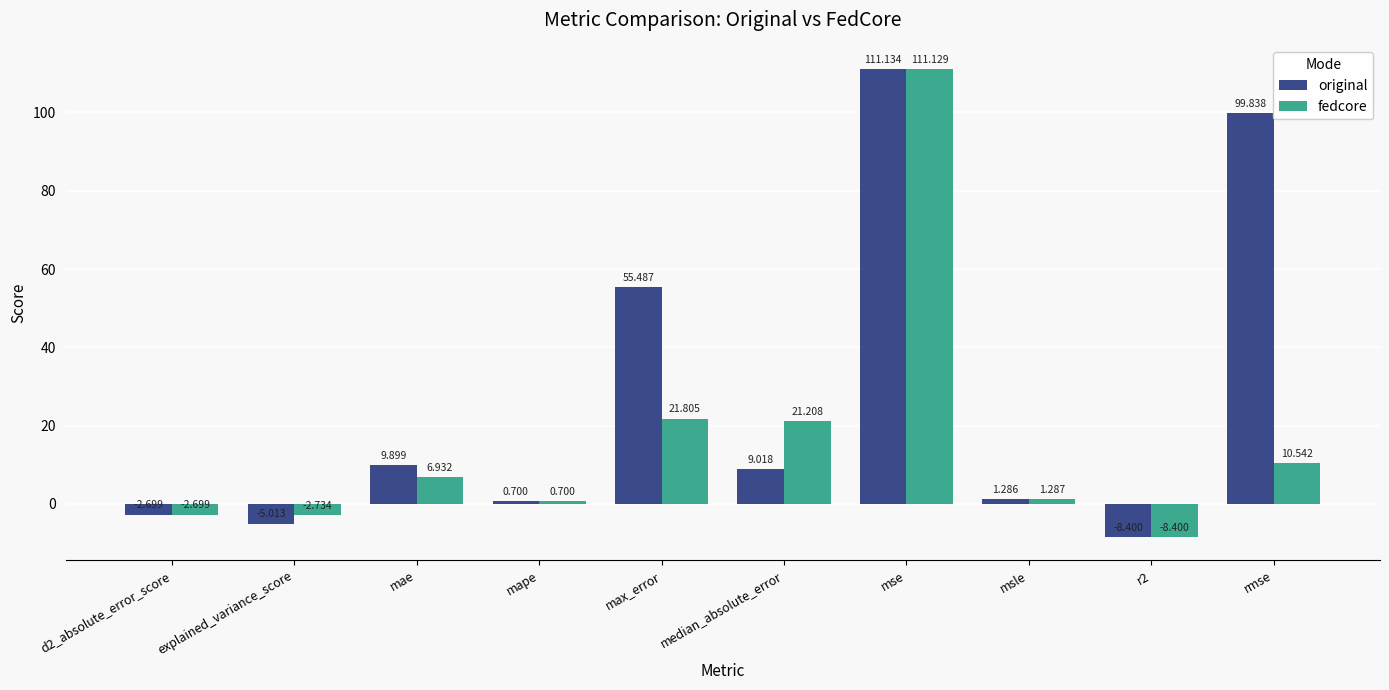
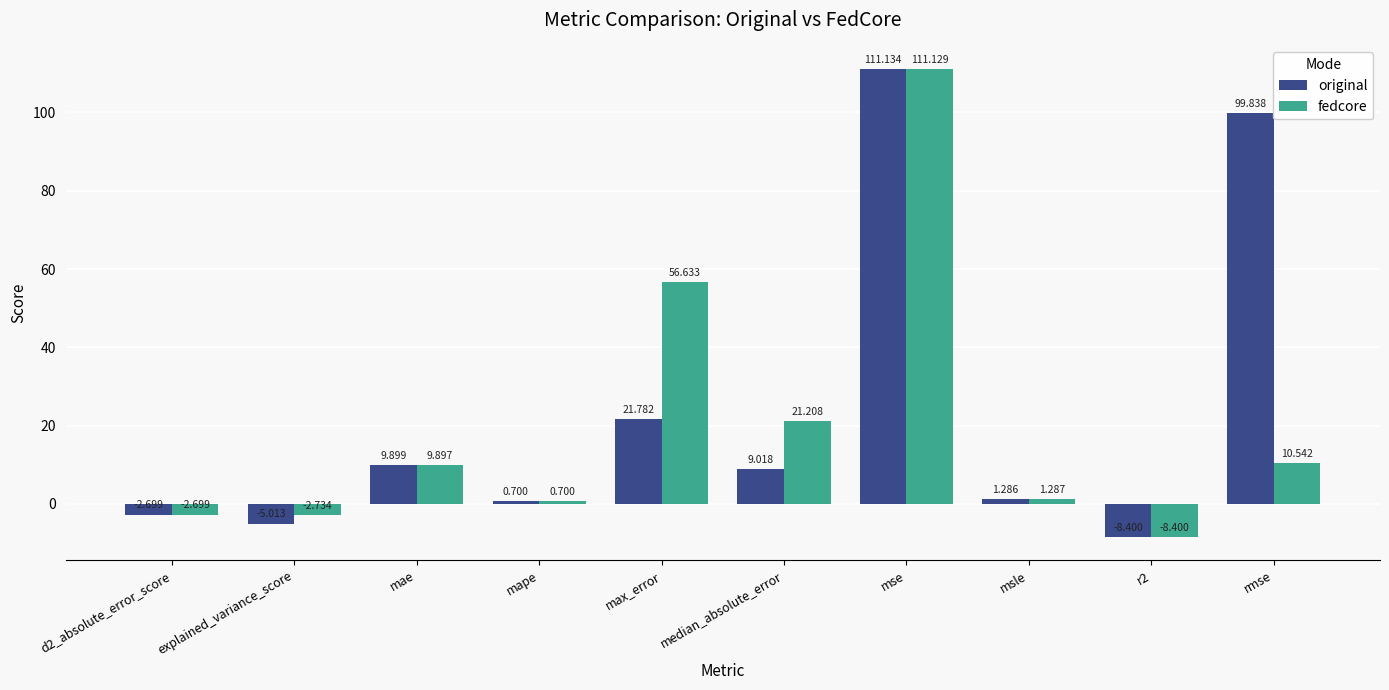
fedcore, mae: 6.932 -> 9.897
original, max_error: 55.487 -> 21.782
fedcore, max_error: 21.805 -> 56.633
